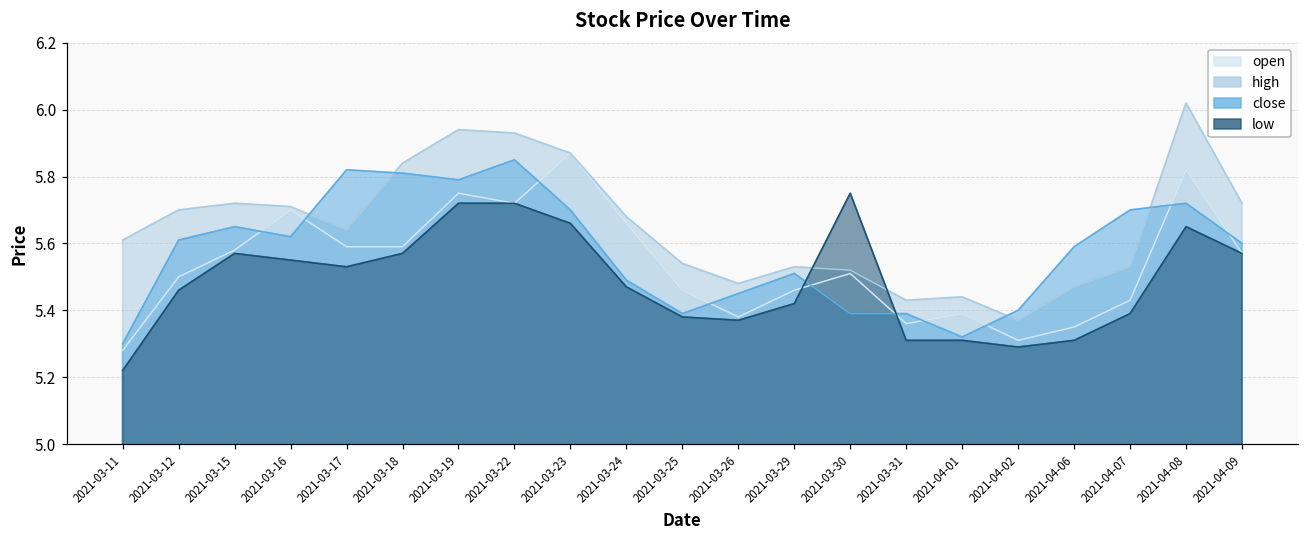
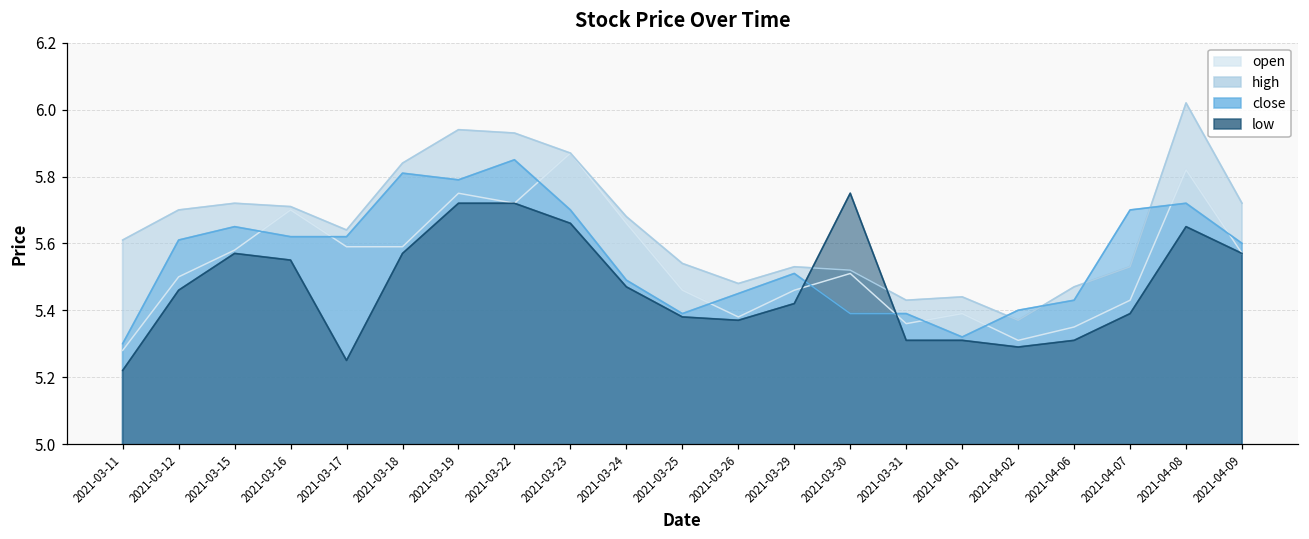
close, 2021-03-17: 5.82 -> 5.62
low, 2021-03-17: 5.53 -> 5.25
close, 2021-04-06: 5.59 -> 5.43
